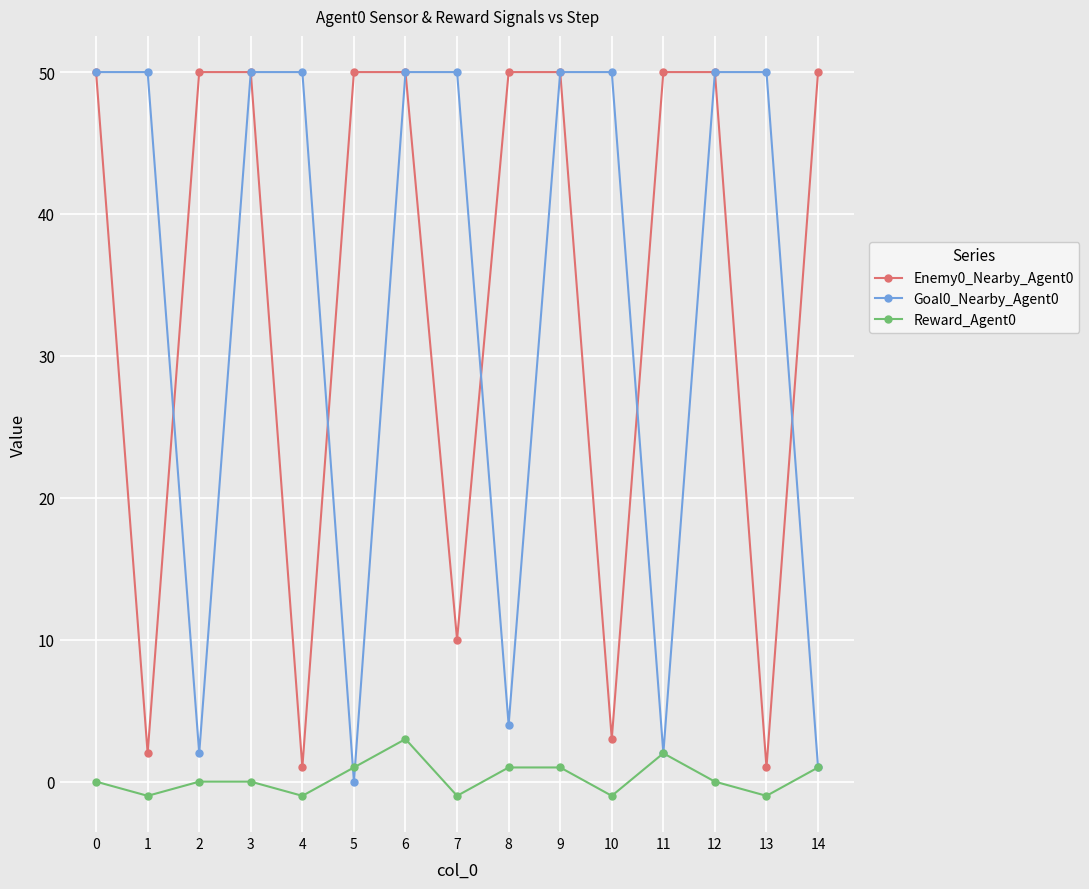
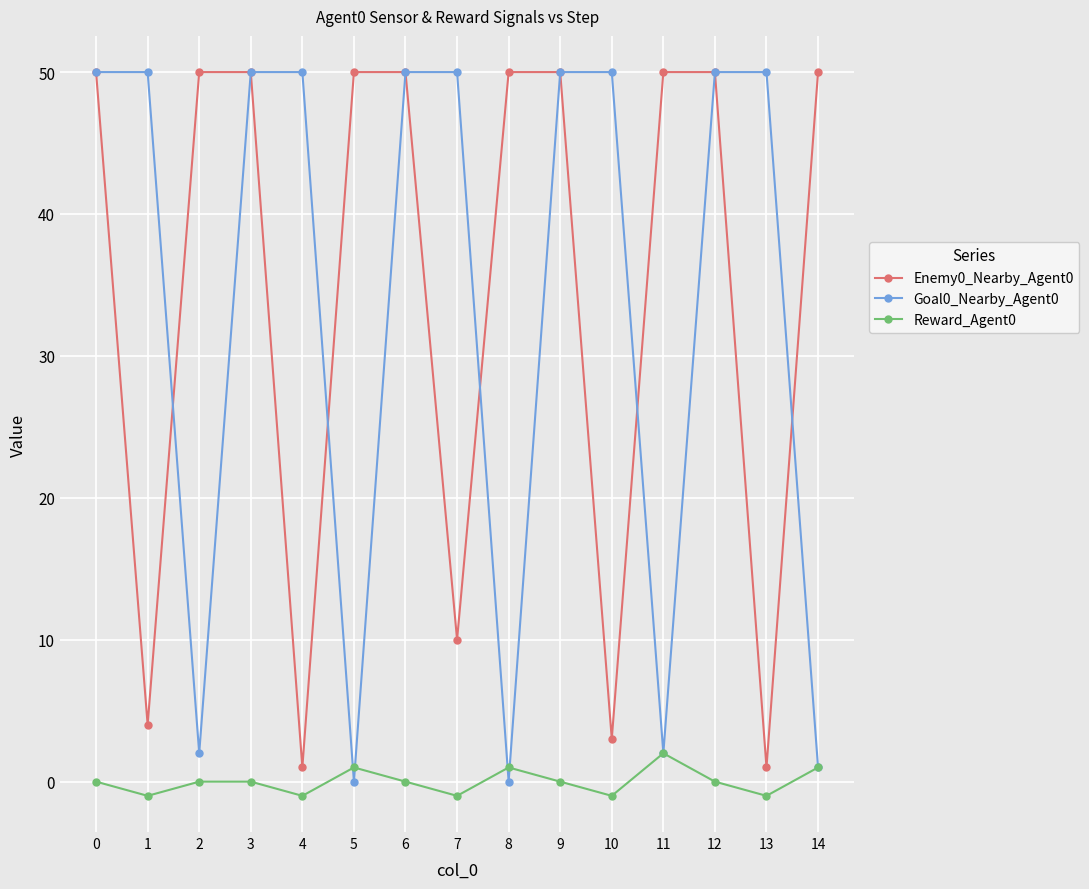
Enemy0_Nearby_Agent0, 1: 2 -> 4
Reward_Agent0, 6: 3 -> 0
Goal0_Nearby_Agent0, 8: 4 -> 0
Reward_Agent0, 9: 1 -> 0
